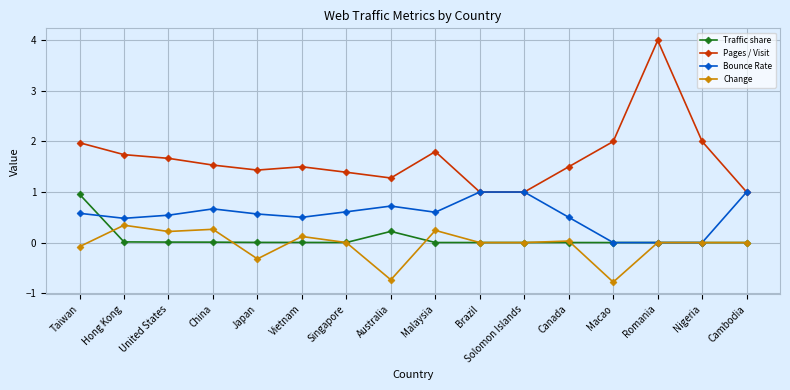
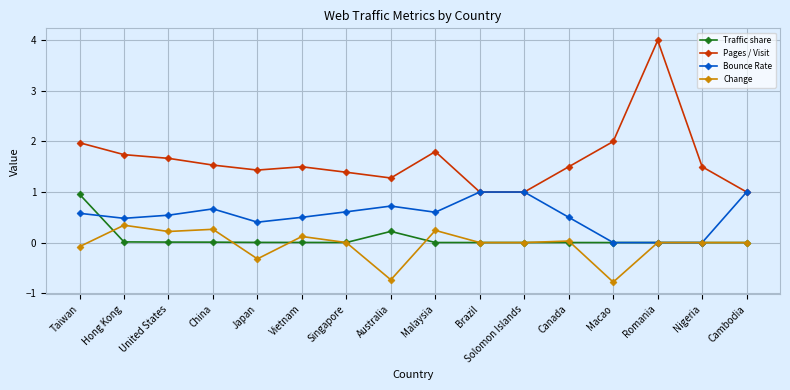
Bounce Rate, Japan: 0.6 -> 0.4
Pages / Visit, Nigeria: 2.0 -> 1.5
